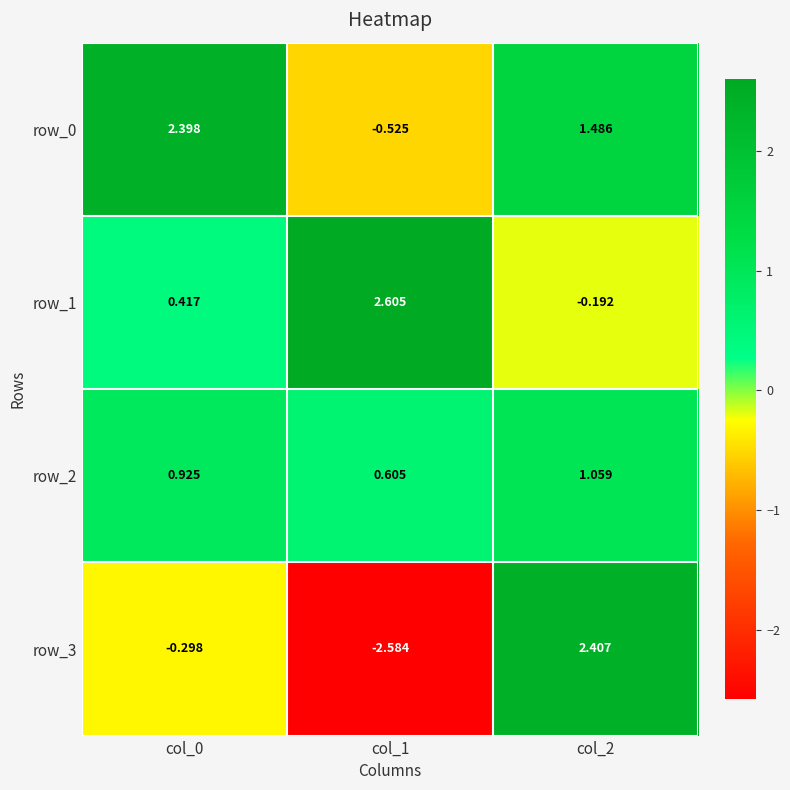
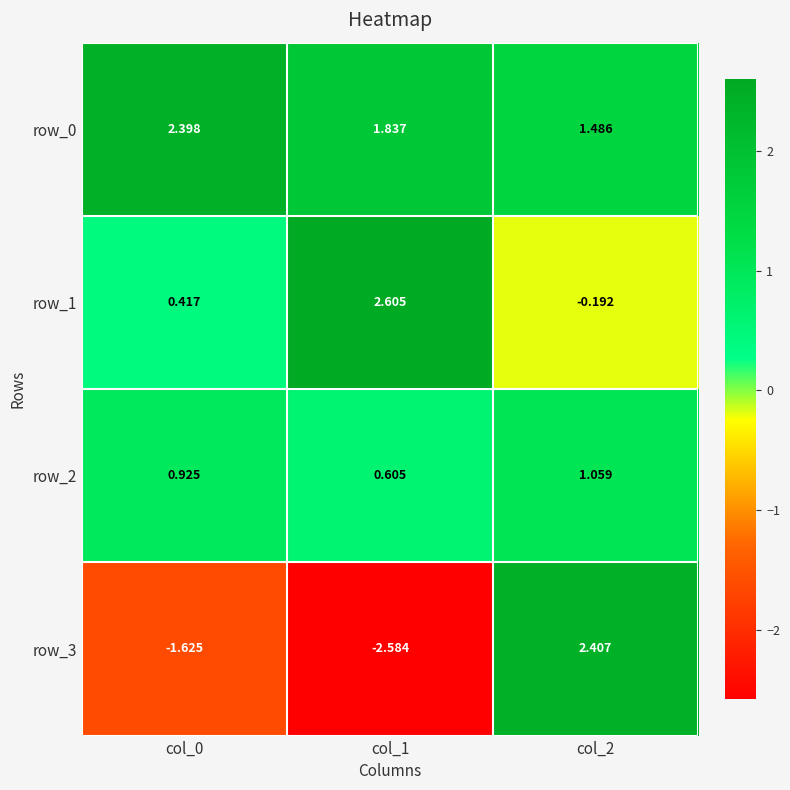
row_0, col_1: -0.525 -> 1.837
row_3, col_0: -0.298 -> -1.625
